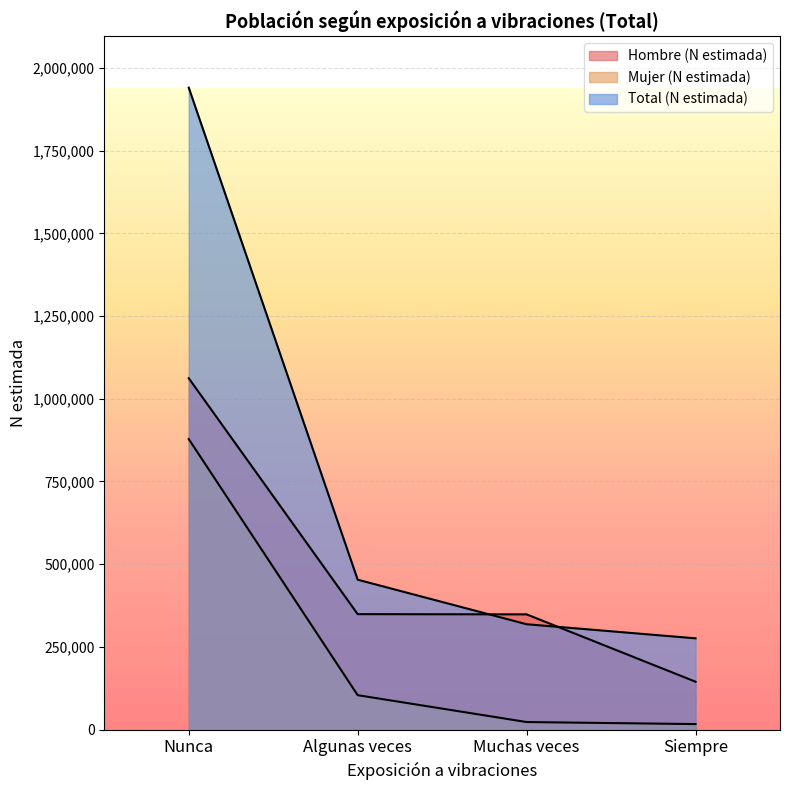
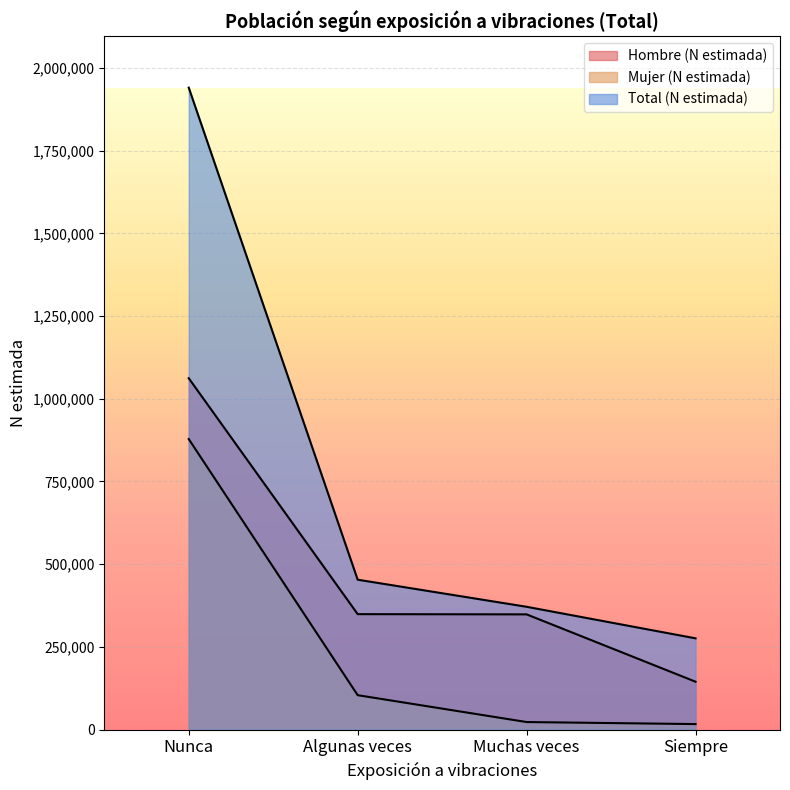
Total (N estimada), Muchas veces: 320,000 -> 370,000
